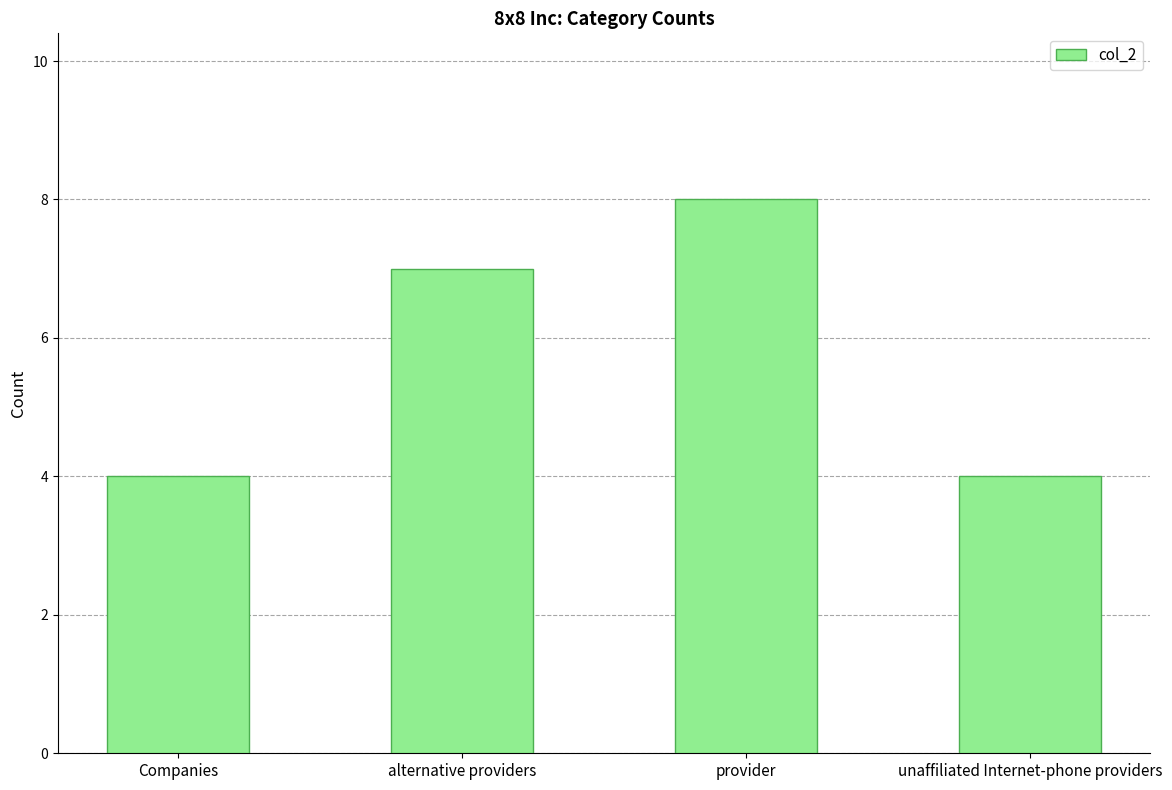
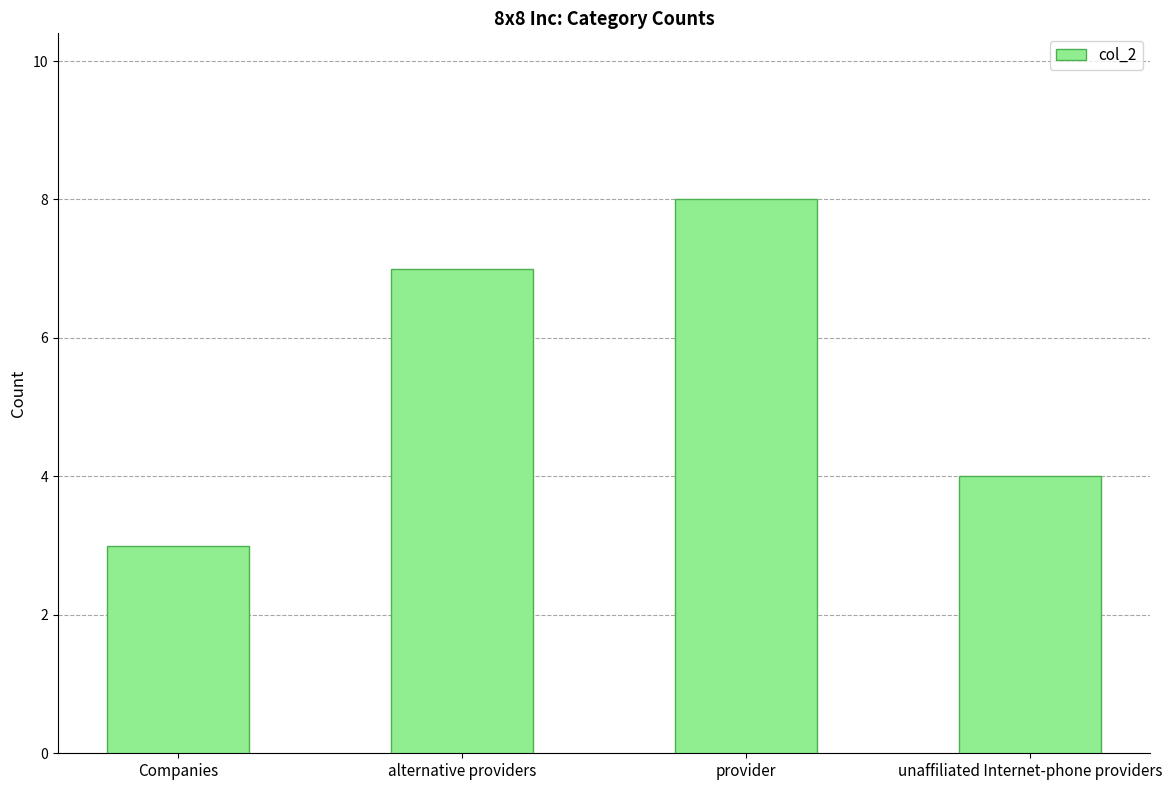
Companies: 4 -> 3
